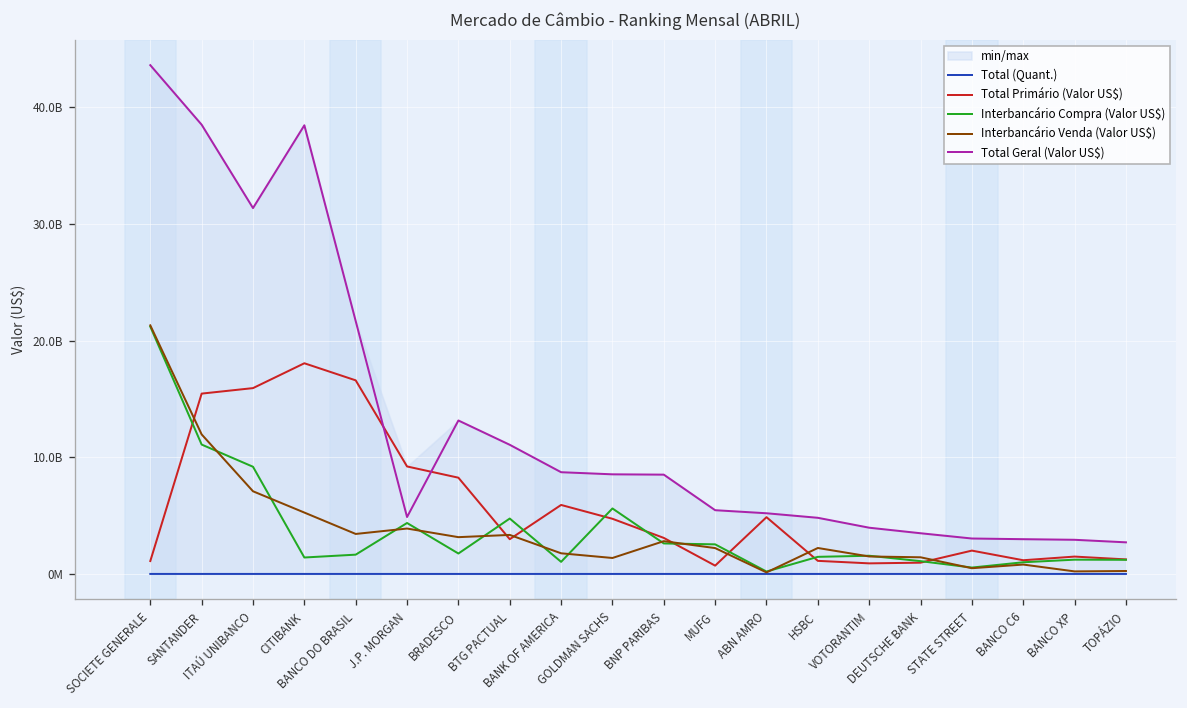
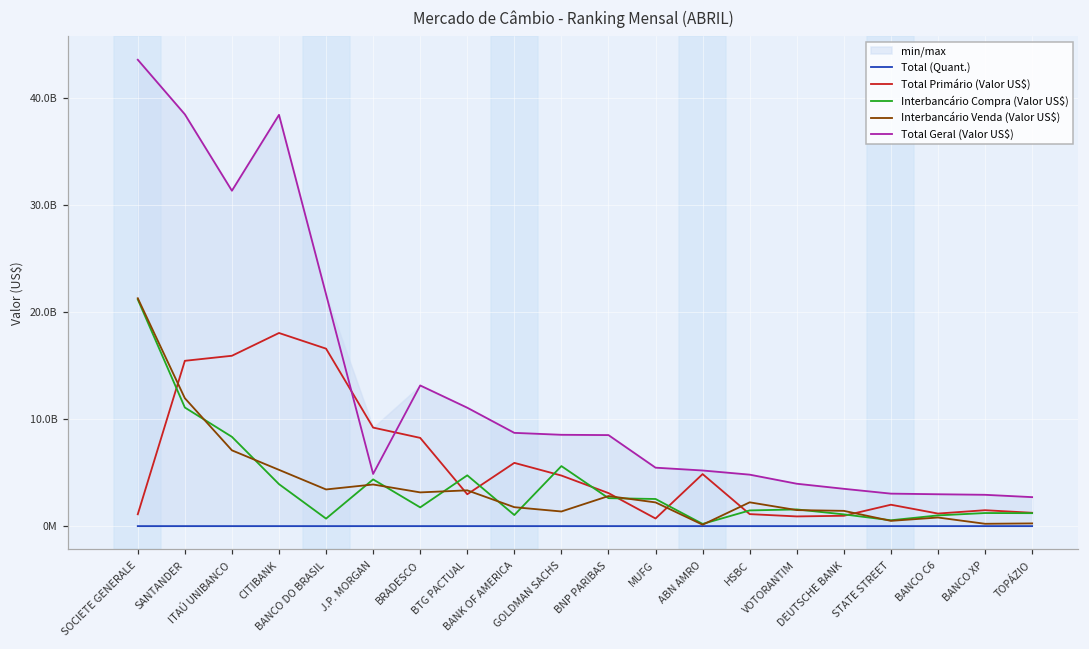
Interbancário Compra (Valor US$), ITAÚ UNIBANCO: 9000000000 -> 8000000000
Interbancário Compra (Valor US$), CITIBANK: 1000000000 -> 4000000000
Interbancário Compra (Valor US$), BANCO DO BRASIL: 2000000000 -> 1000000000
